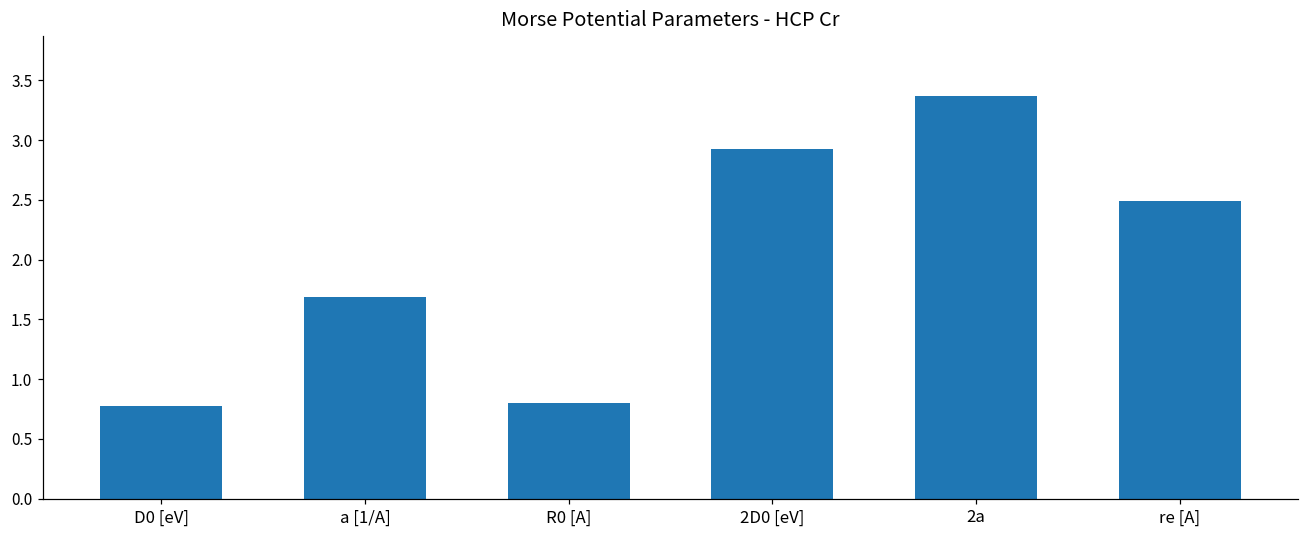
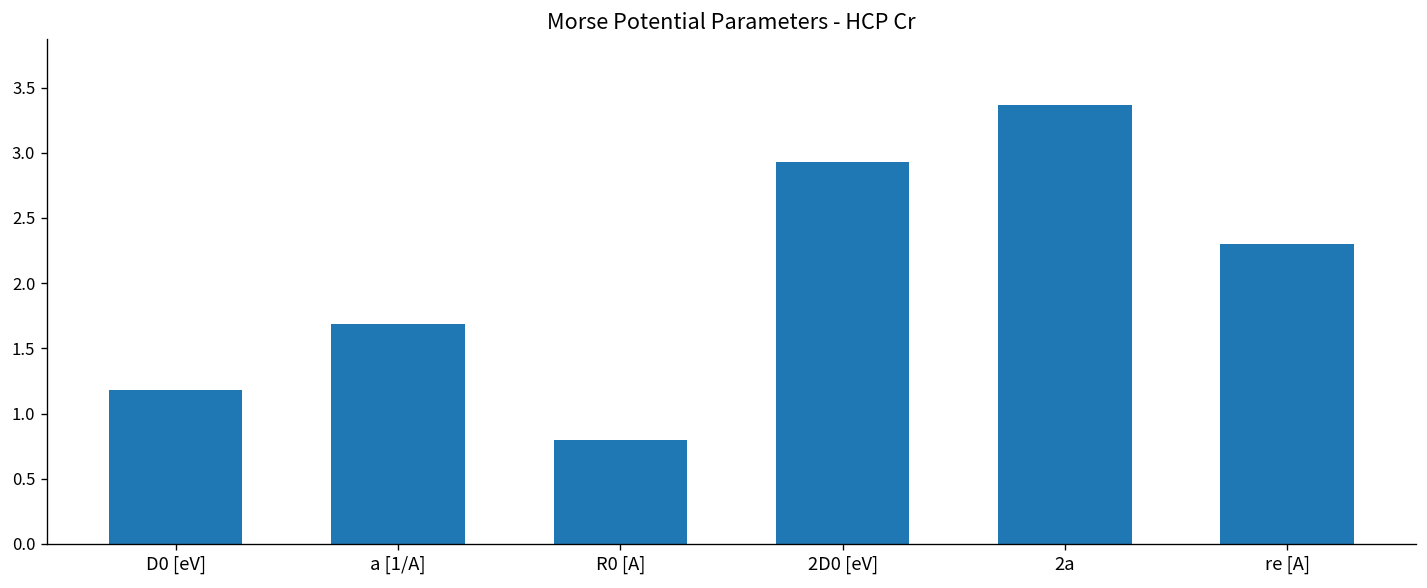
D0 [eV]: 0.78 -> 1.18
re [A]: 2.49 -> 2.30
